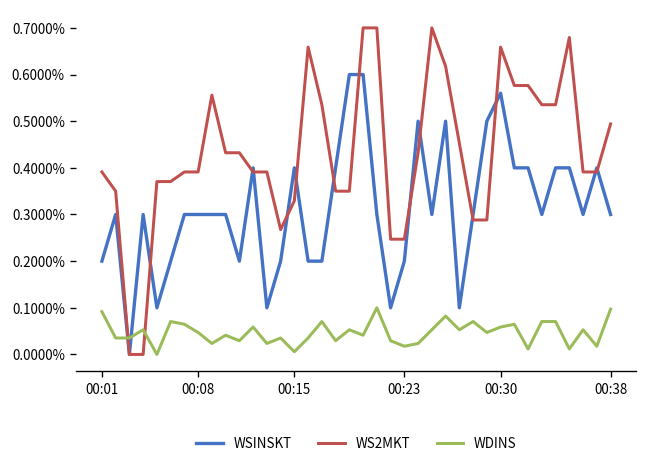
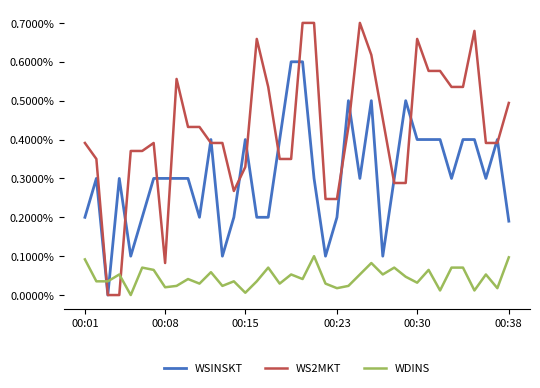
WS2MKT, 00:08: 0.39% -> 0.08%
WDINS, 00:08: 0.05% -> 0.02%
WSINSKT, 00:30: 0.56% -> 0.40%
WDINS, 00:30: 0.06% -> 0.03%
WSINSKT, 00:38: 0.30% -> 0.19%
